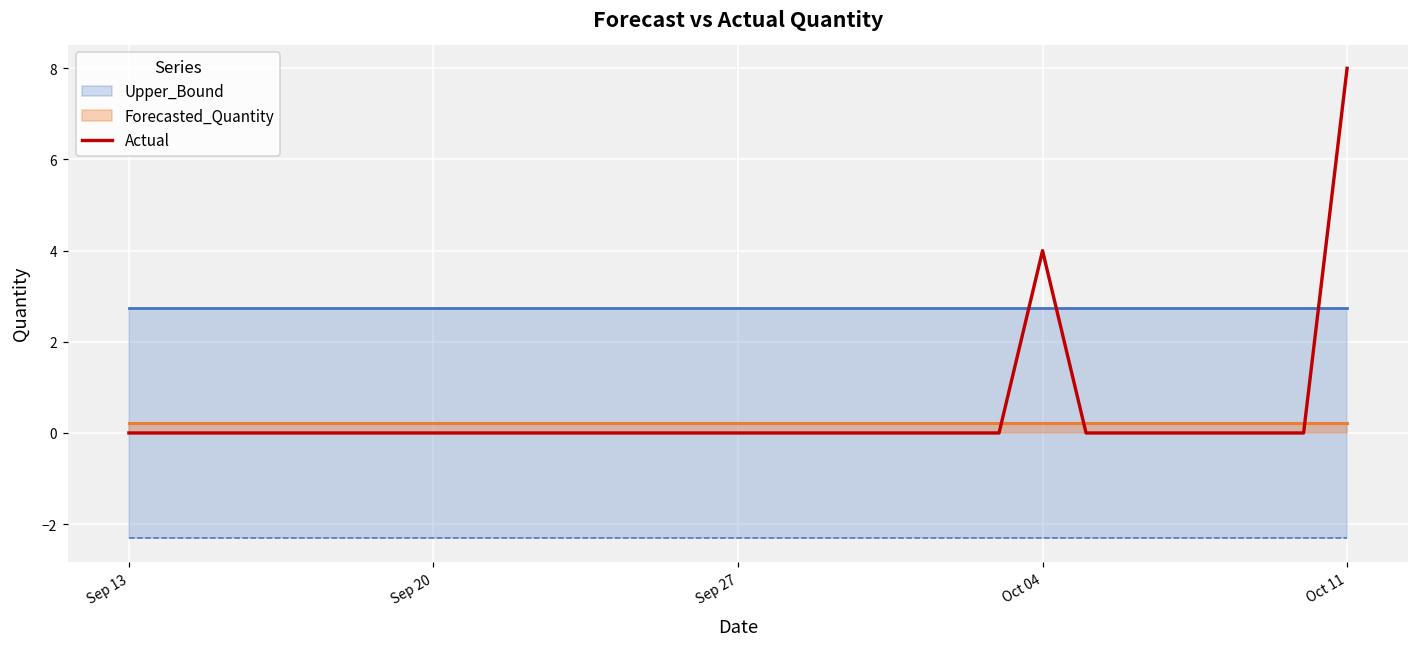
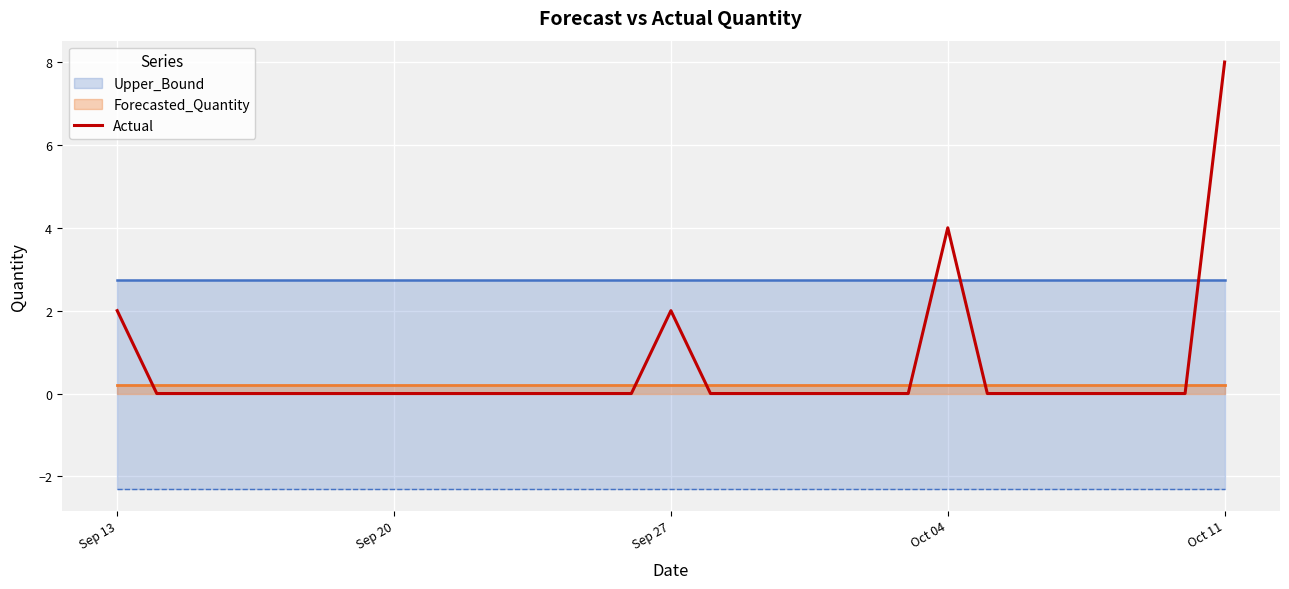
Actual, Sep 13: 0 -> 2
Actual, Sep 27: 0 -> 2
